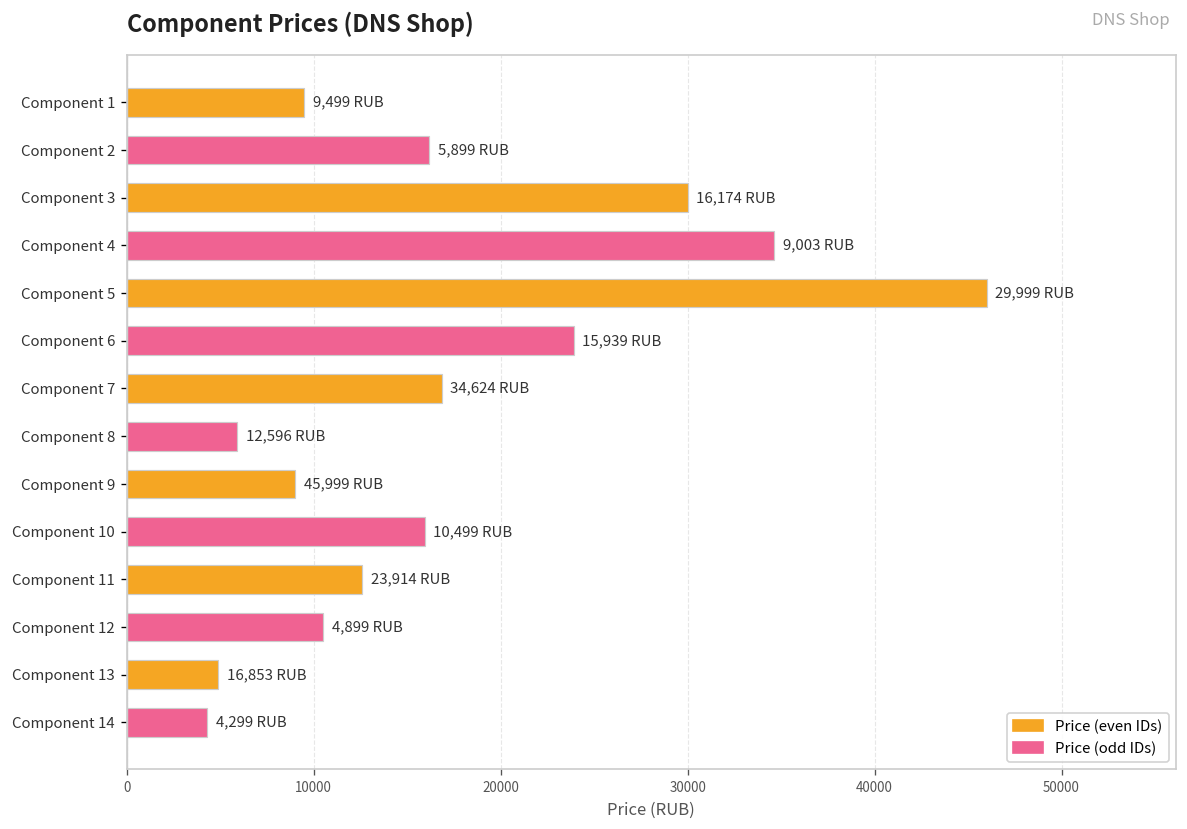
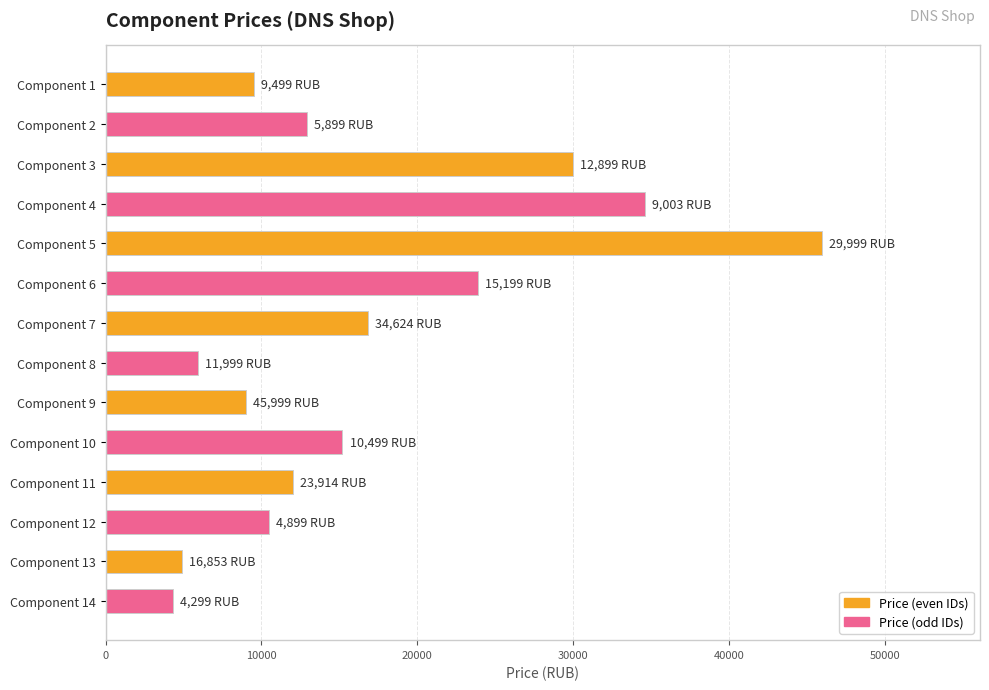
Price (odd IDs), Component 2: 16,174 -> 12,899
Price (odd IDs), Component 10: 15,939 -> 15,199
Price (even IDs), Component 11: 12,596 -> 11,999
